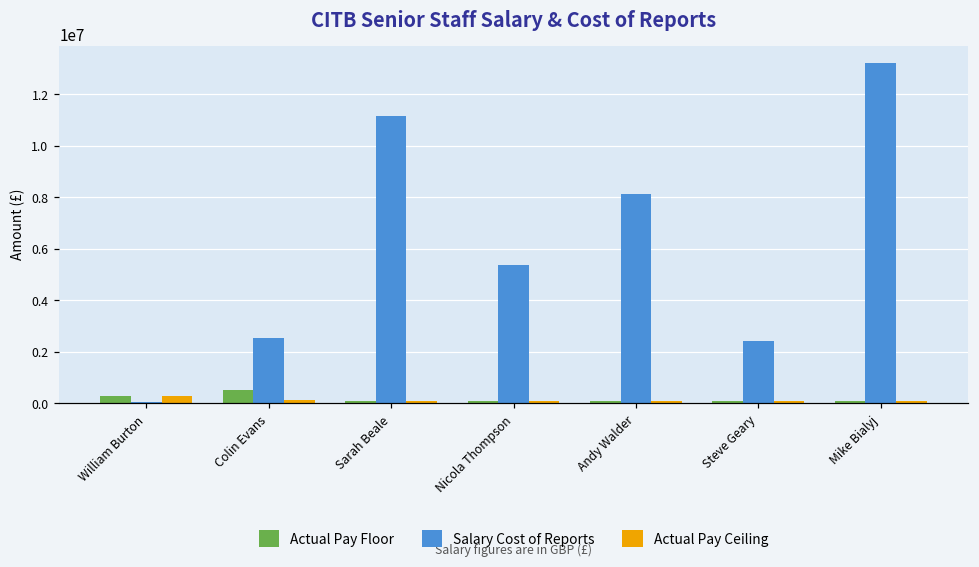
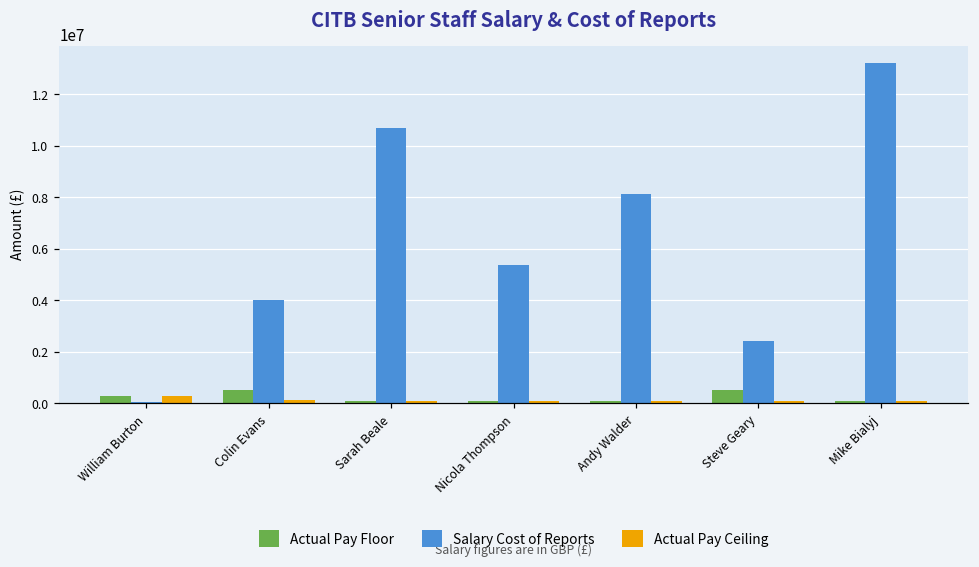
Salary Cost of Reports, Colin Evans: 2500000 -> 4000000
Salary Cost of Reports, Sarah Beale: 11200000 -> 10700000
Actual Pay Floor, Steve Geary: 100000 -> 500000
